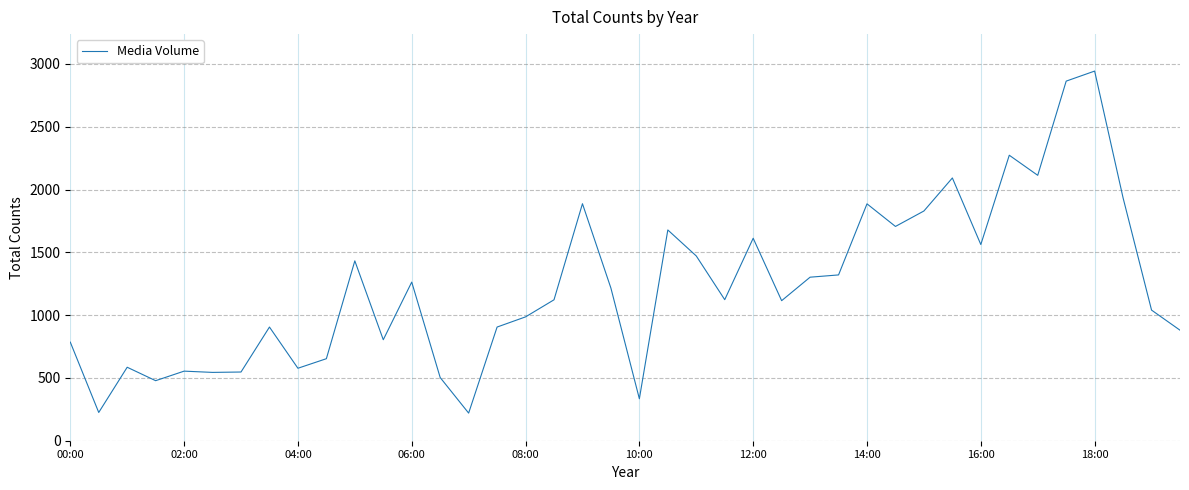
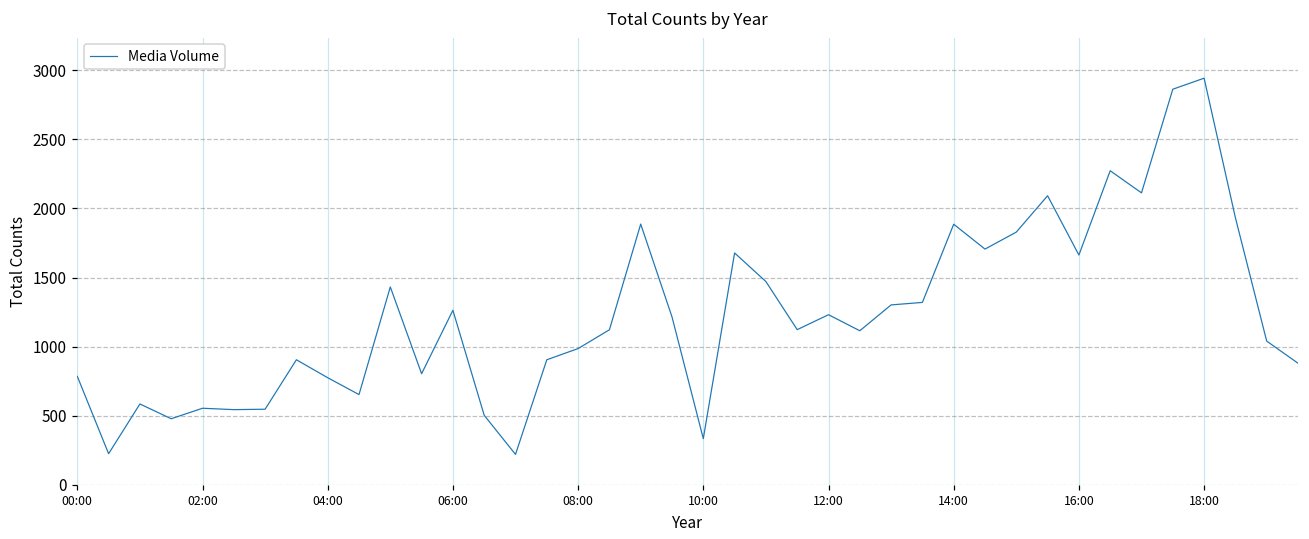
04:00: 580 -> 780
12:00: 1610 -> 1230
16:00: 1560 -> 1660
